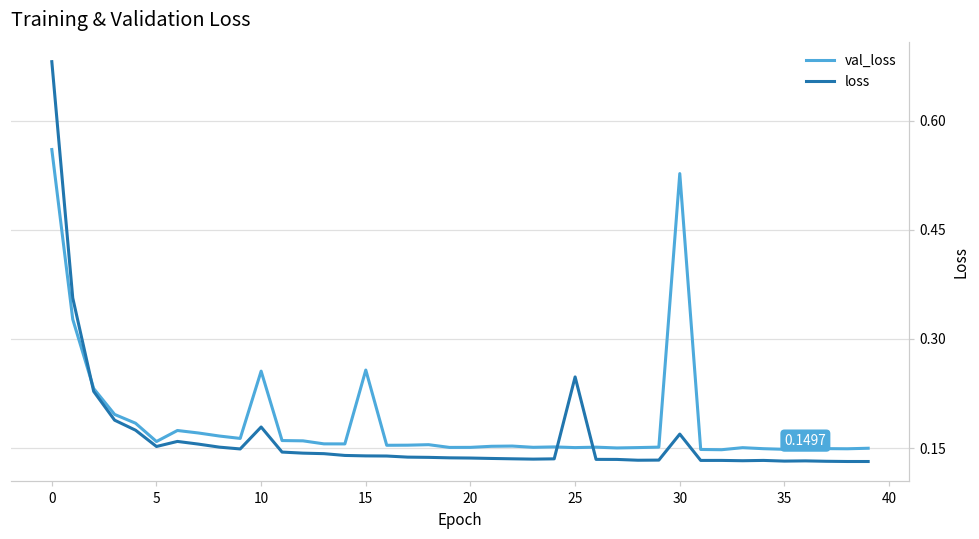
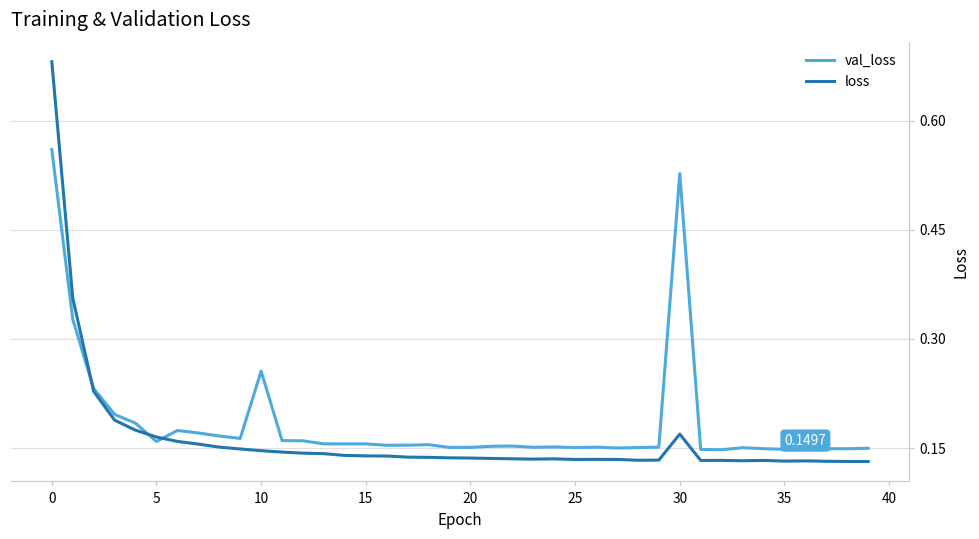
loss, 5: 0.15 -> 0.17
loss, 10: 0.18 -> 0.15
val_loss, 15: 0.26 -> 0.16
loss, 25: 0.25 -> 0.13
